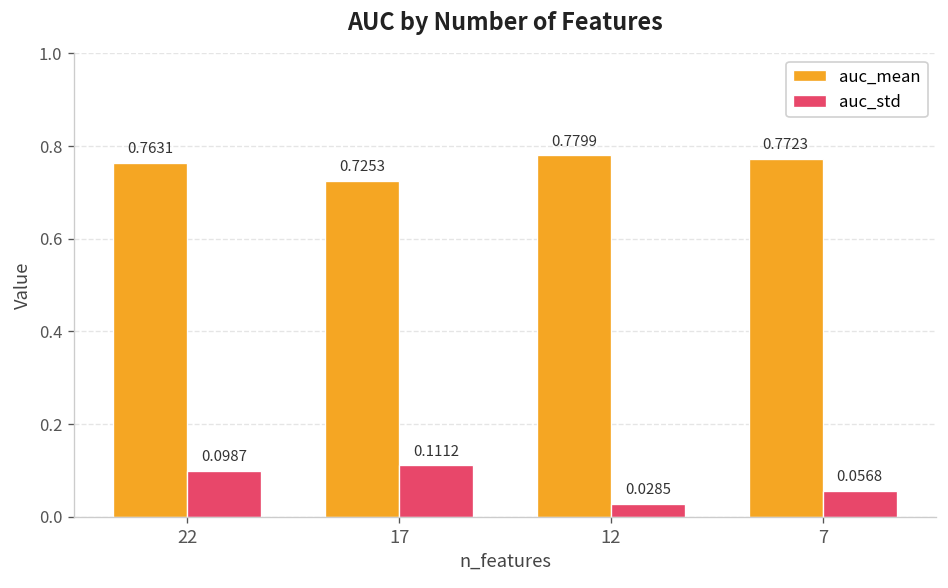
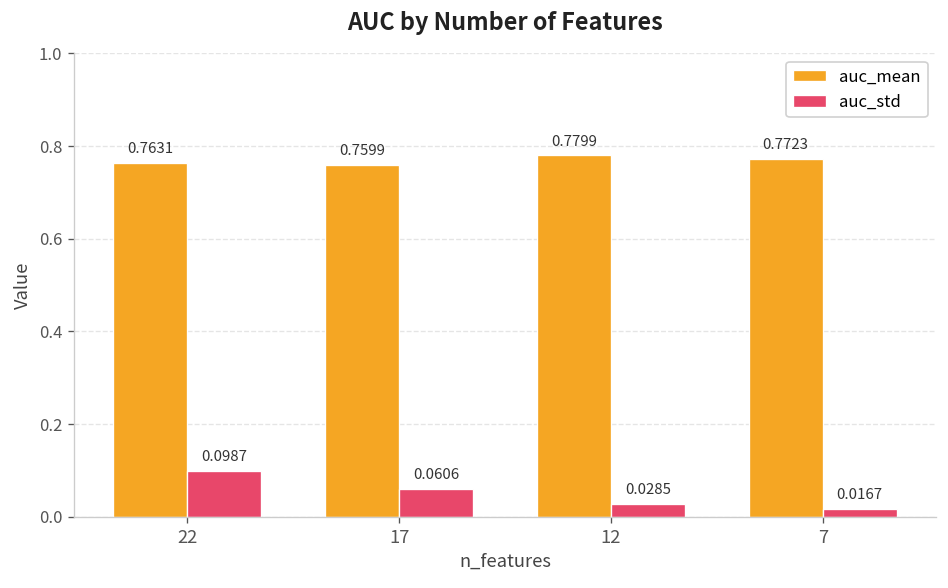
auc_mean, 17: 0.7253 -> 0.7599
auc_std, 17: 0.1112 -> 0.0606
auc_std, 7: 0.0568 -> 0.0167
